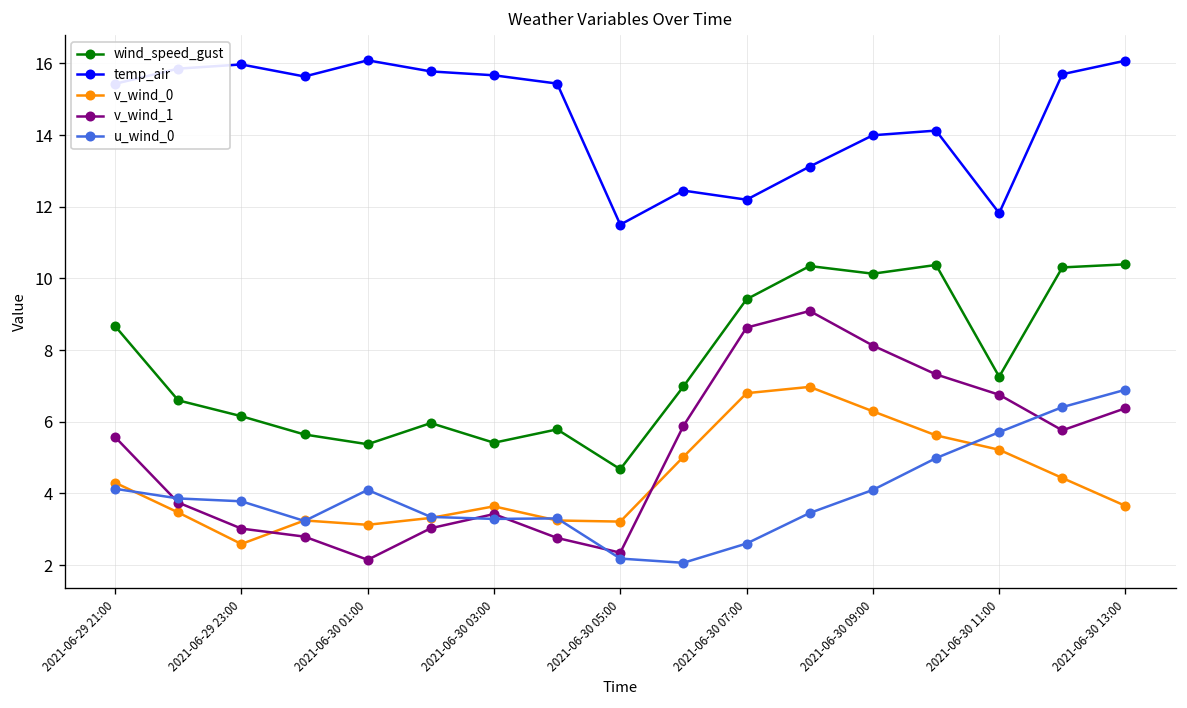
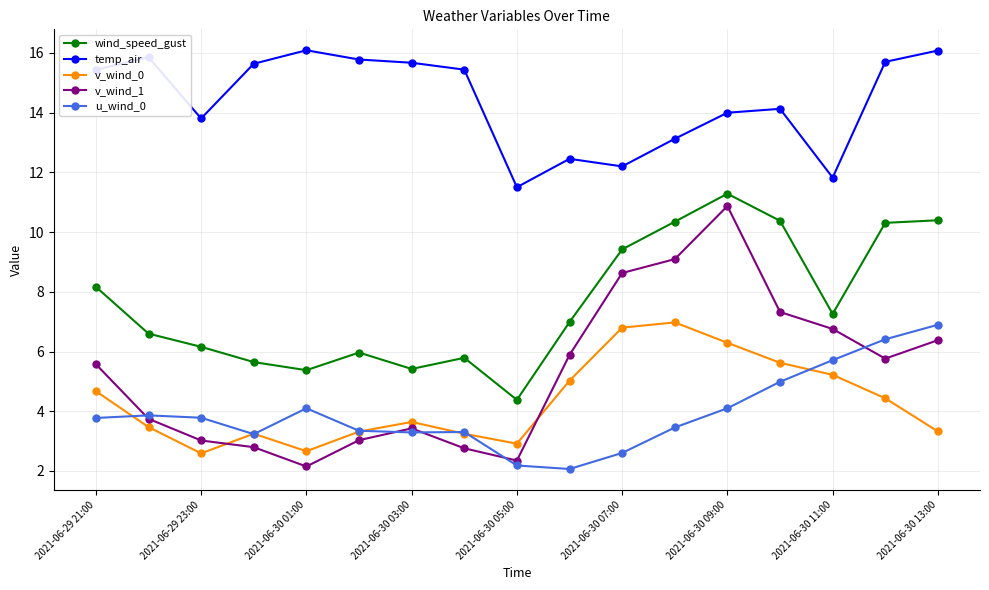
wind_speed_gust, 2021-06-29 21:00: 8.7 -> 8.2
v_wind_0, 2021-06-29 21:00: 4.3 -> 4.7
u_wind_0, 2021-06-29 21:00: 4.1 -> 3.8
temp_air, 2021-06-29 23:00: 16.0 -> 13.8
v_wind_0, 2021-06-30 01:00: 3.1 -> 2.7
wind_speed_gust, 2021-06-30 05:00: 4.7 -> 4.4
v_wind_0, 2021-06-30 05:00: 3.2 -> 2.9
wind_speed_gust, 2021-06-30 09:00: 10.1 -> 11.3
v_wind_1, 2021-06-30 09:00: 8.1 -> 10.9
v_wind_0, 2021-06-30 13:00: 3.7 -> 3.3
